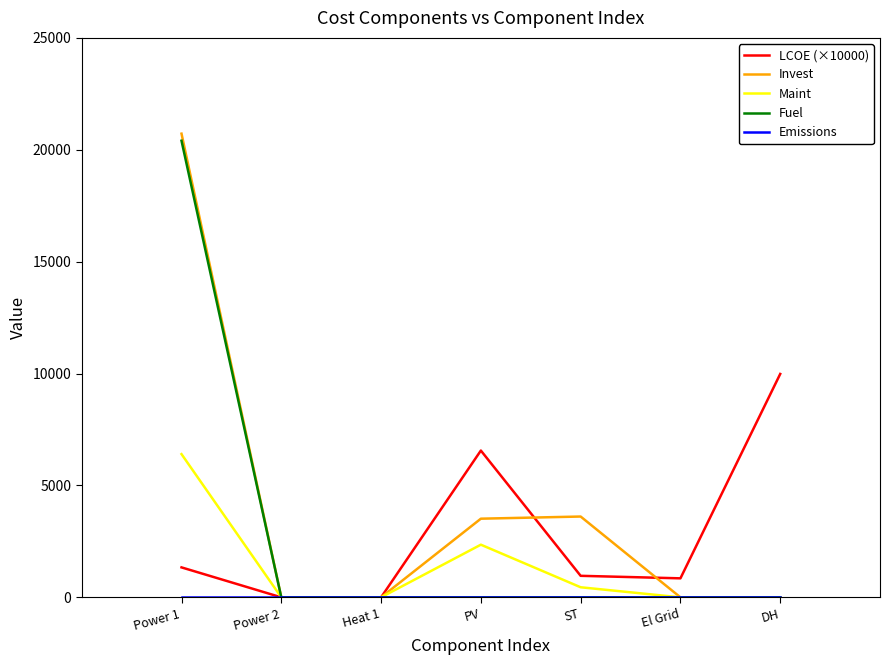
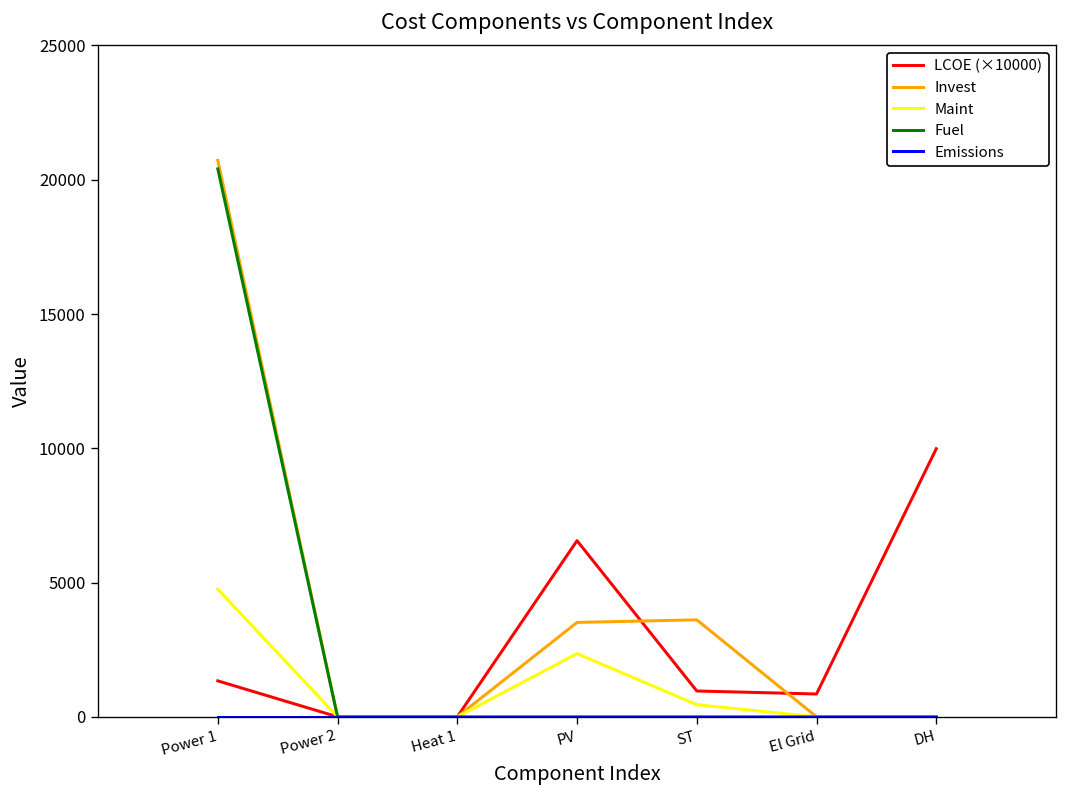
Maint, Power 1: 6400 -> 4800
